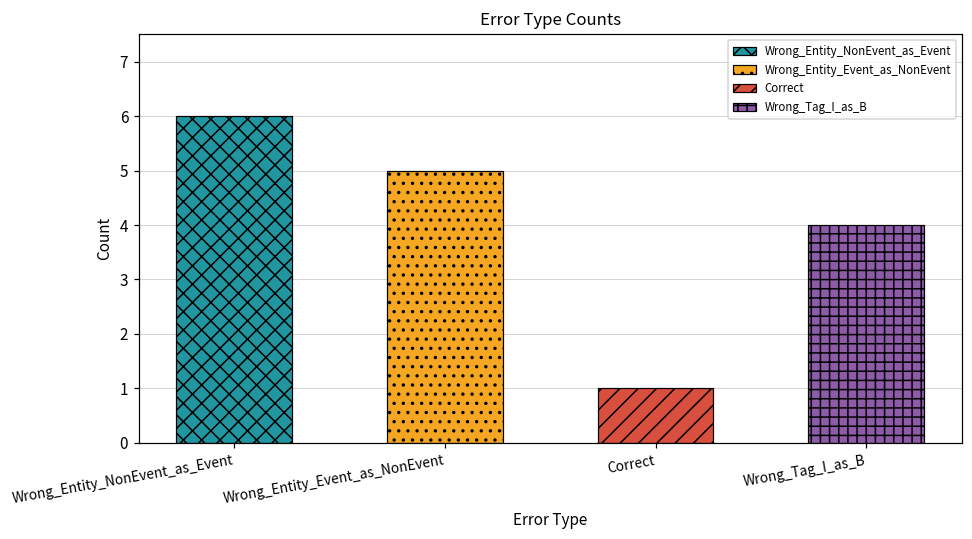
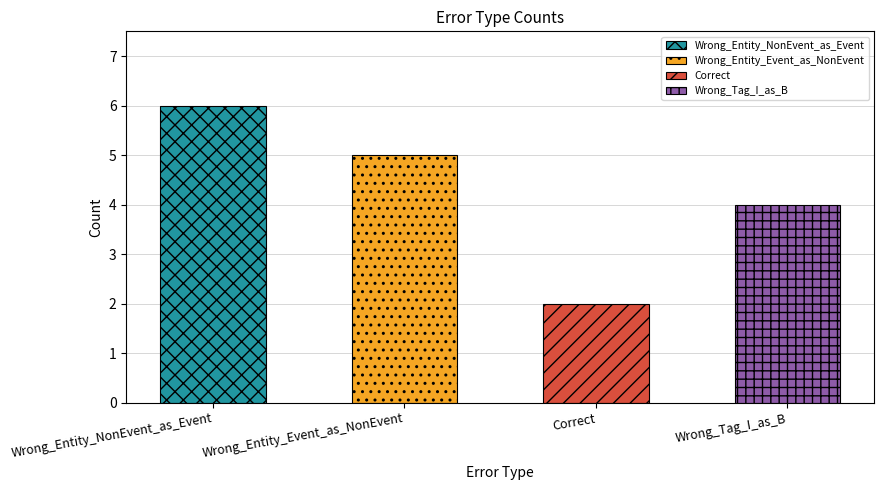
Correct: 1 -> 2
